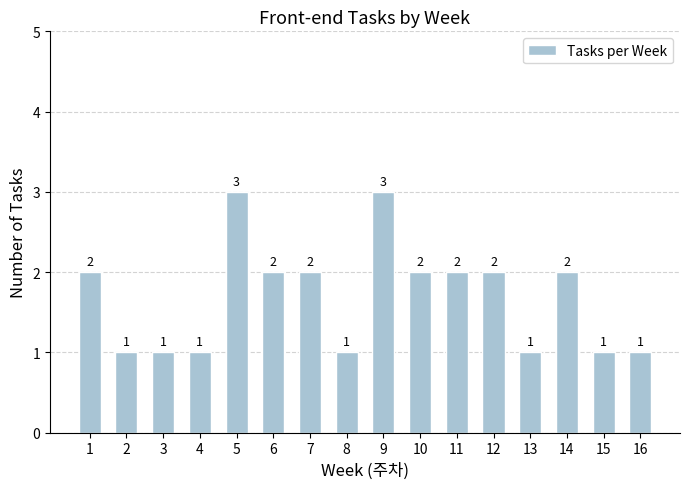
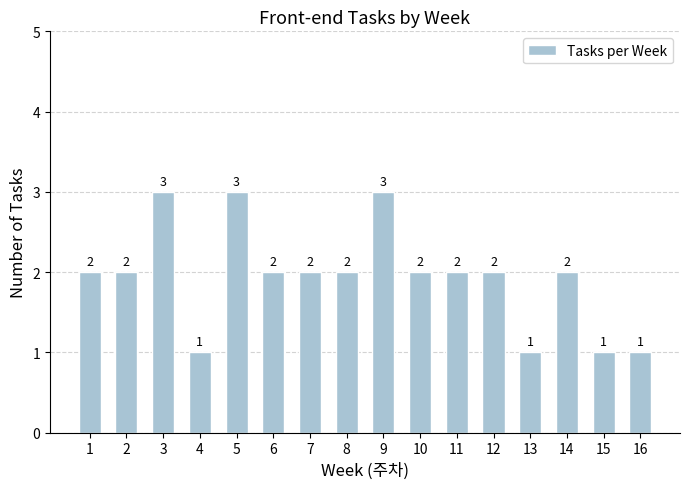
2: 1 -> 2
3: 1 -> 3
8: 1 -> 2
